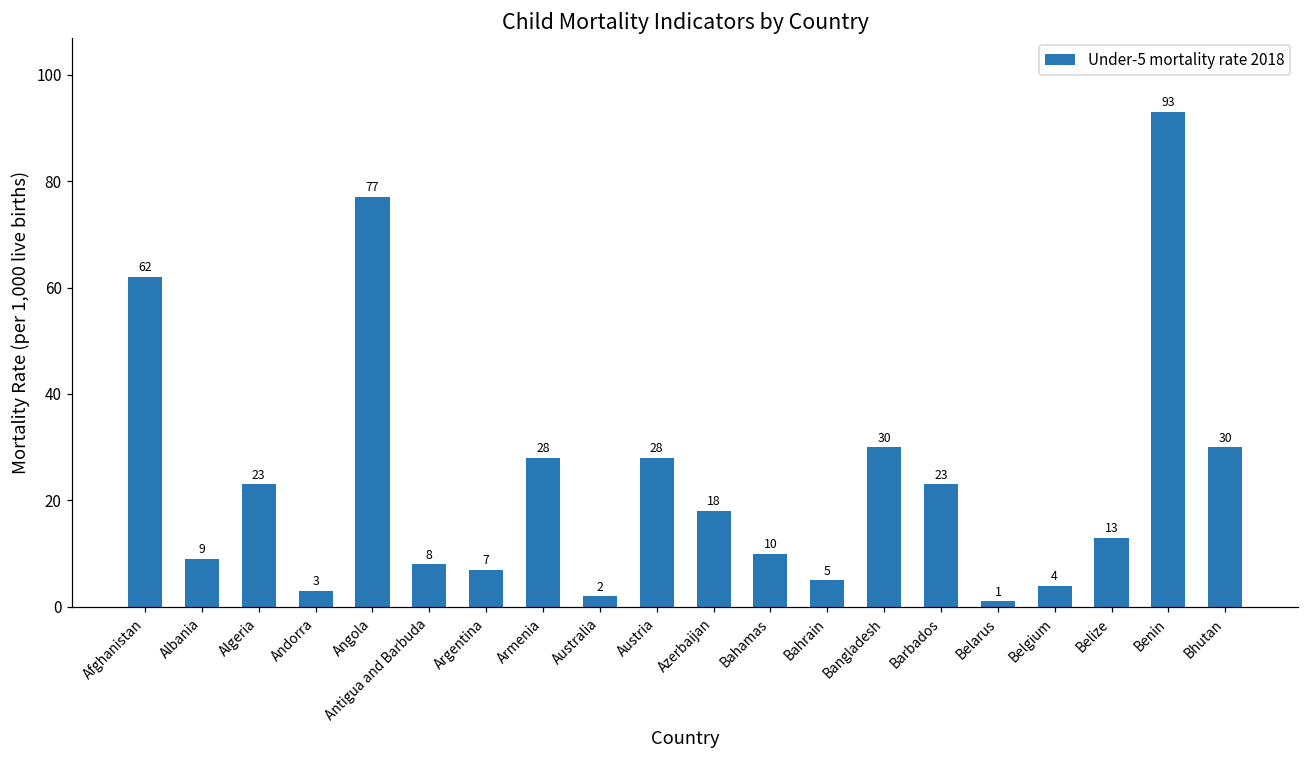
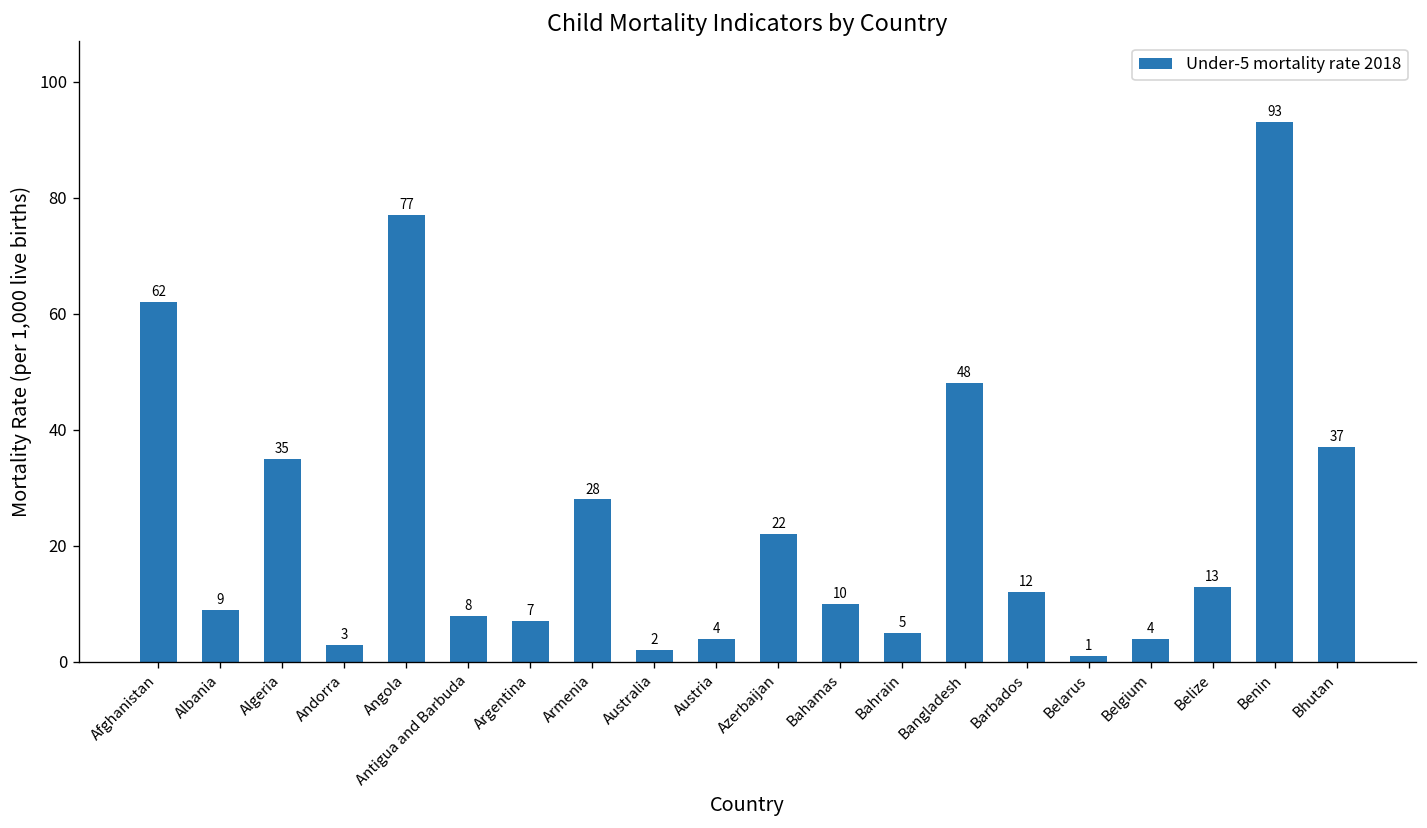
Algeria: 23 -> 35
Austria: 28 -> 4
Azerbaijan: 18 -> 22
Bangladesh: 30 -> 48
Barbados: 23 -> 12
Bhutan: 30 -> 37
